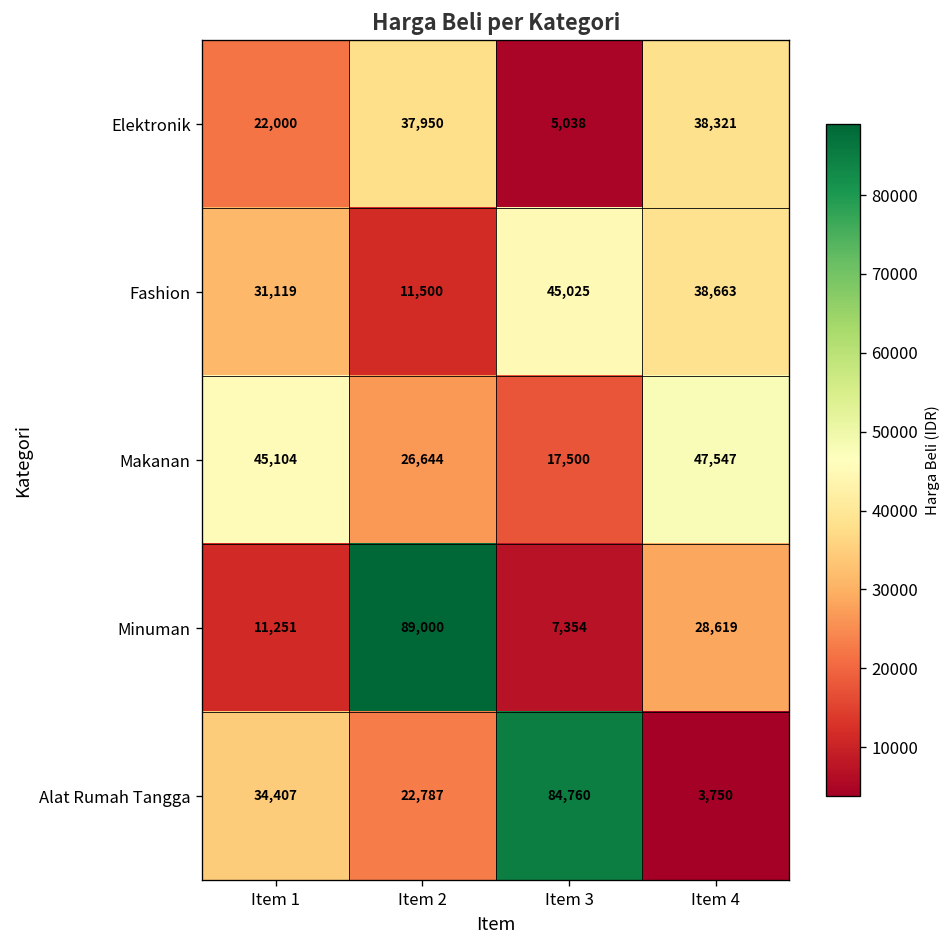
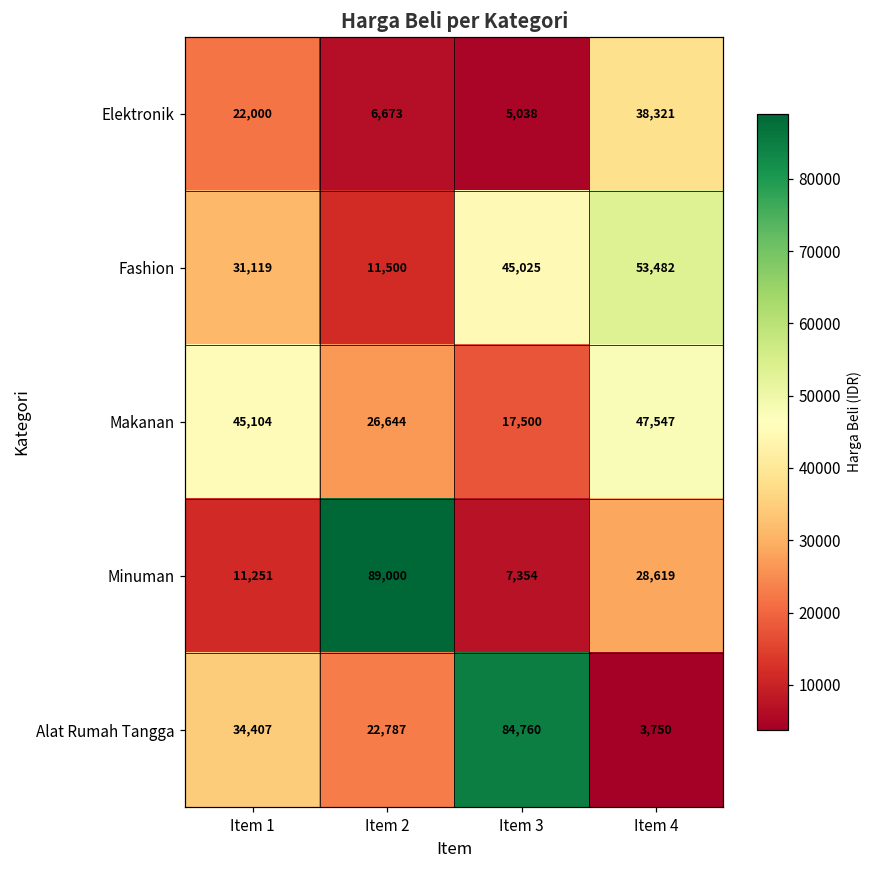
Elektronik, Item 2: 37,950 -> 6,673
Fashion, Item 4: 38,663 -> 53,482
